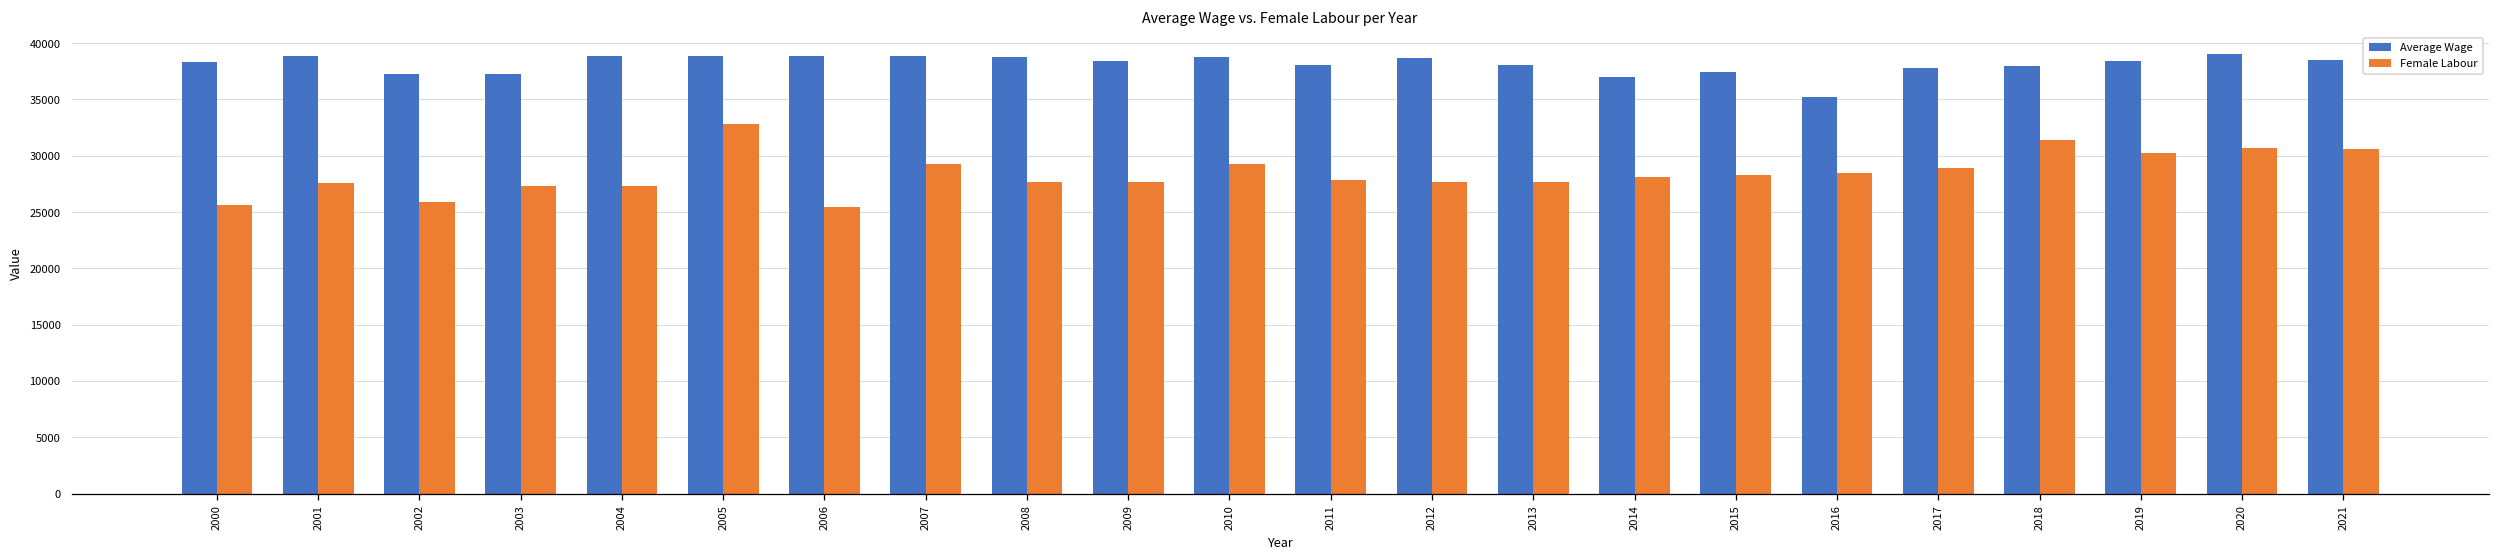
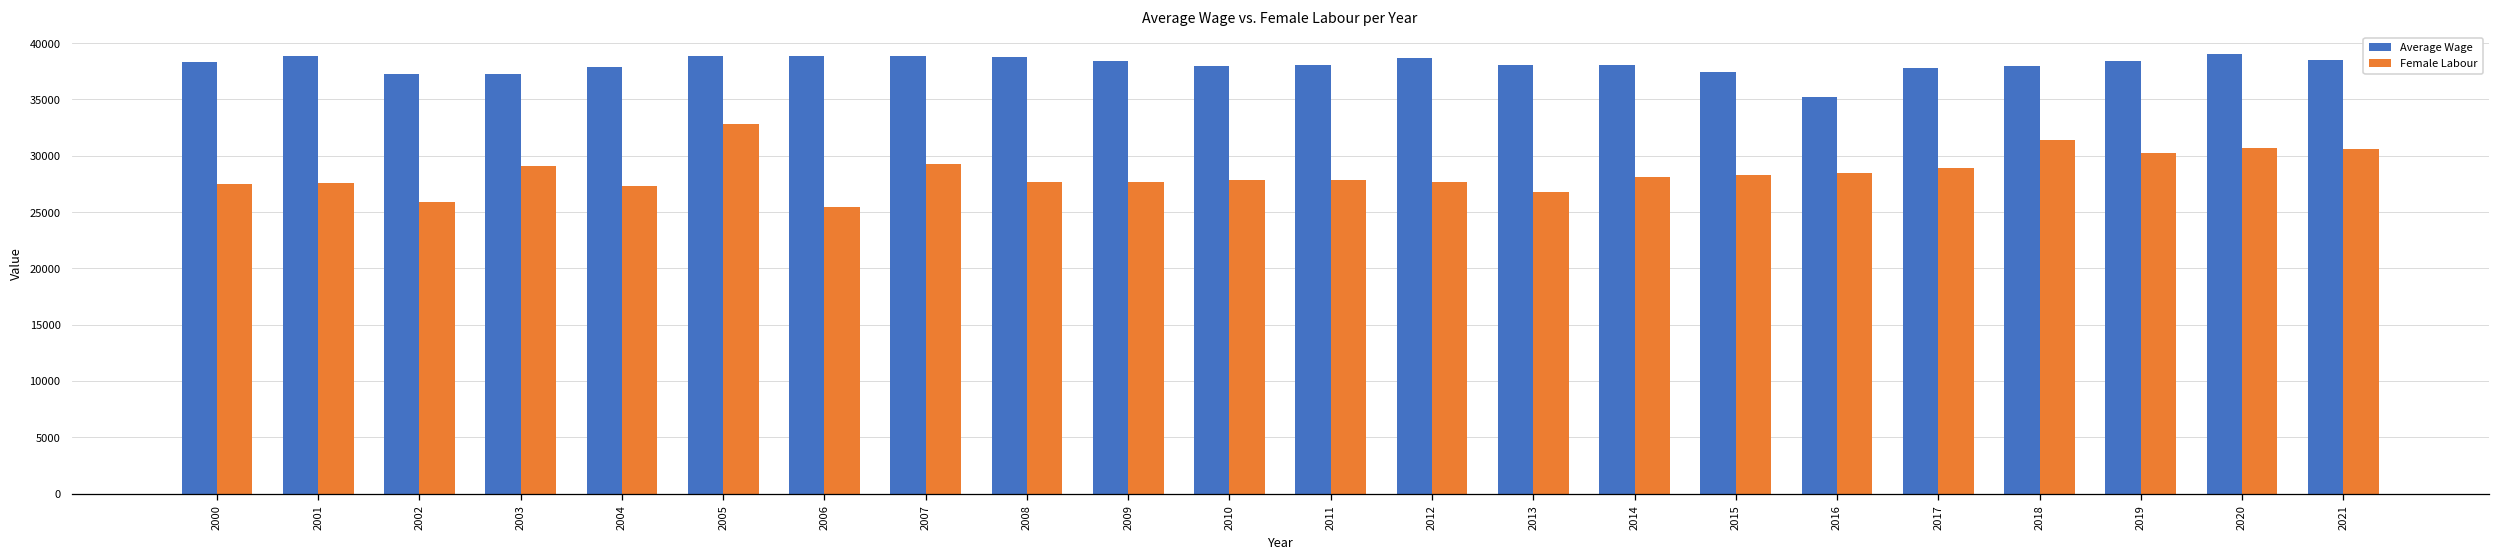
Female Labour, 2000: 26000 -> 28000
Female Labour, 2003: 27000 -> 29000
Average Wage, 2004: 39000 -> 38000
Average Wage, 2010: 39000 -> 38000
Female Labour, 2010: 29000 -> 28000
Female Labour, 2013: 28000 -> 27000
Average Wage, 2014: 37000 -> 38000
